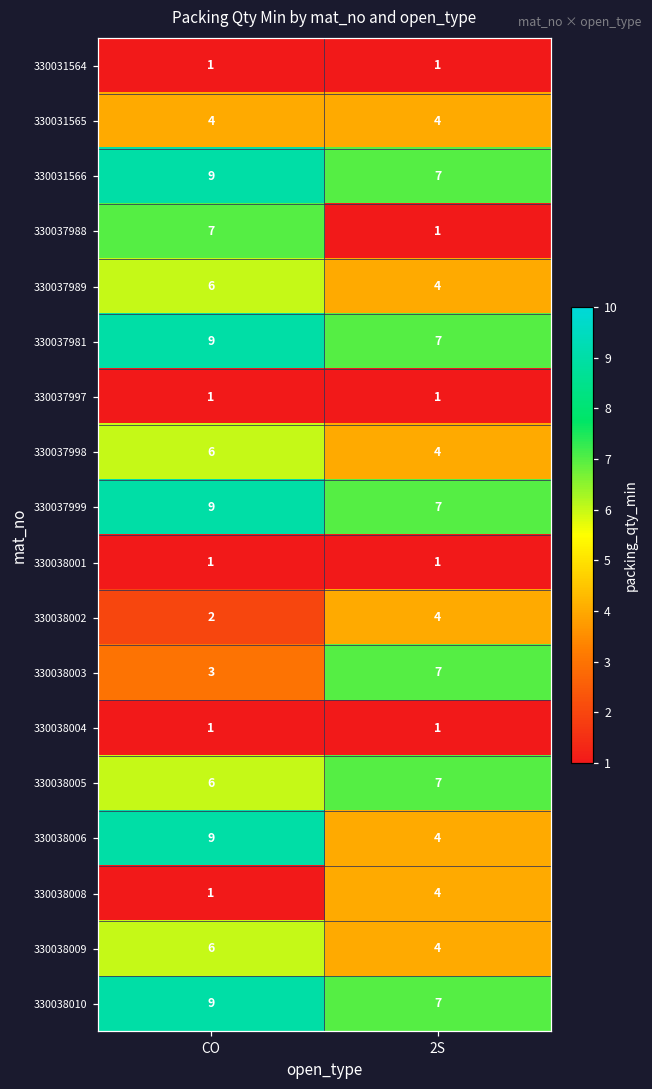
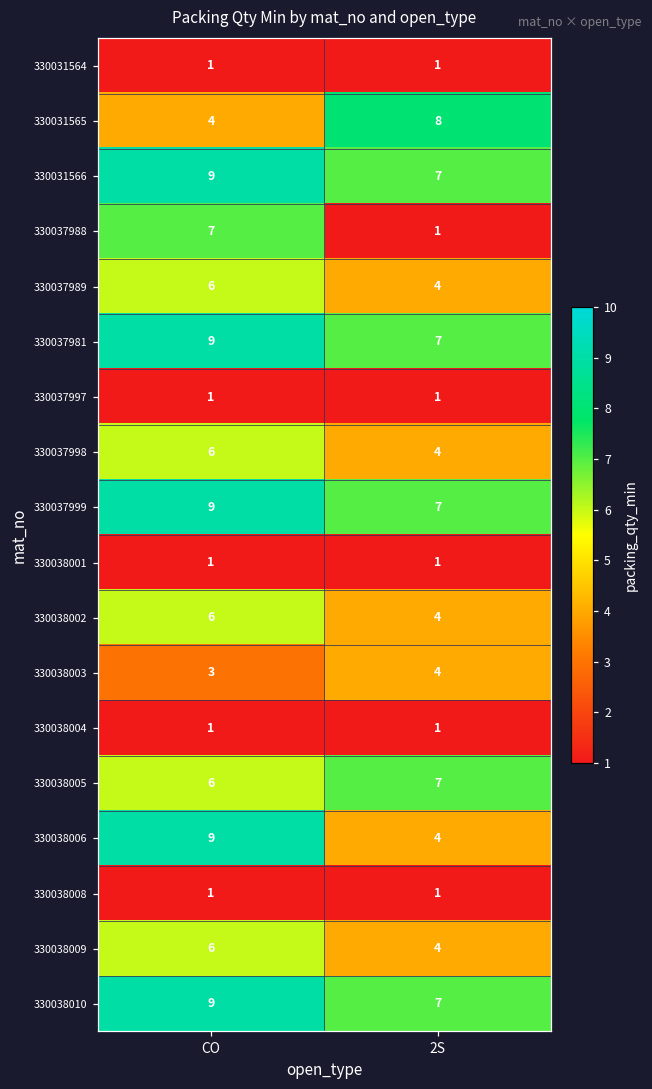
330031565, 2S: 4 -> 8
330038002, CO: 2 -> 6
330038003, 2S: 7 -> 4
330038008, 2S: 4 -> 1
